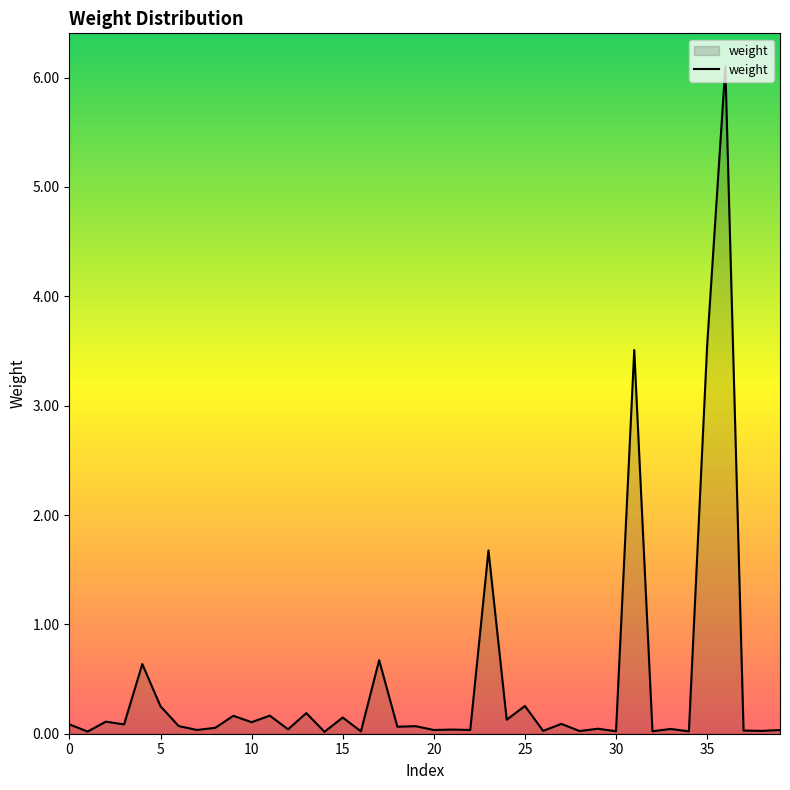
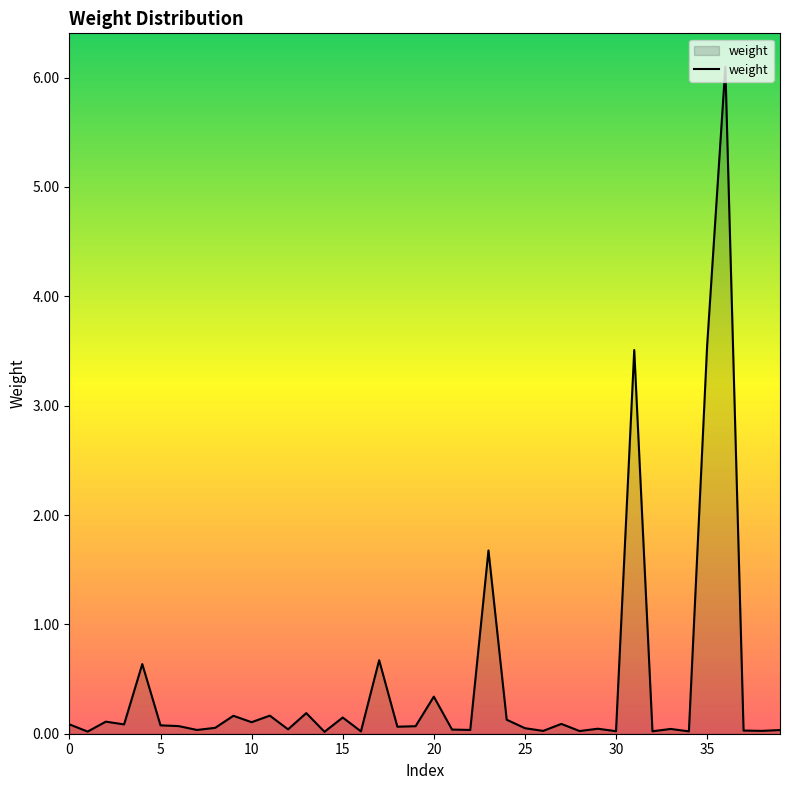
5: 0.25 -> 0.08
20: 0.03 -> 0.34
25: 0.25 -> 0.05
